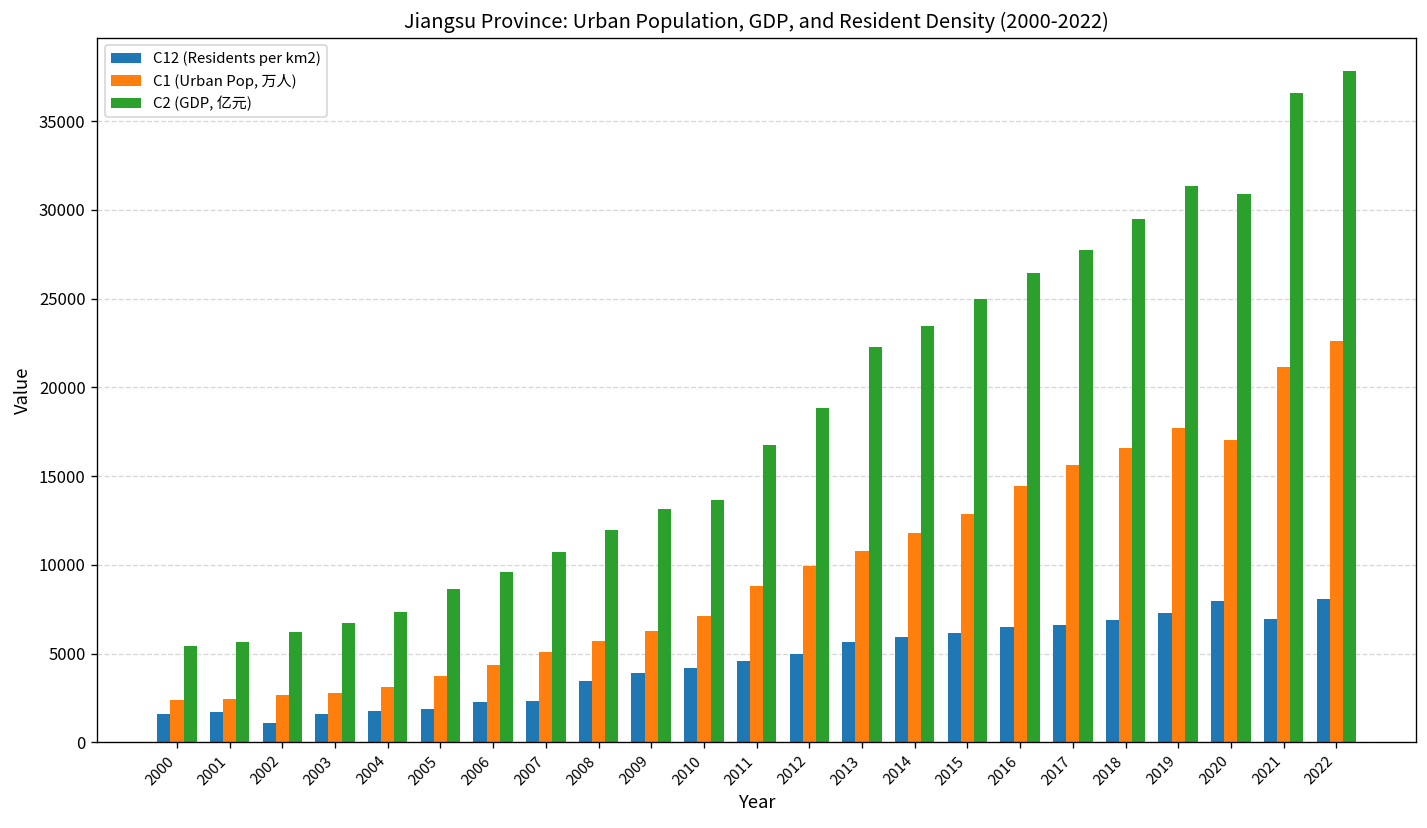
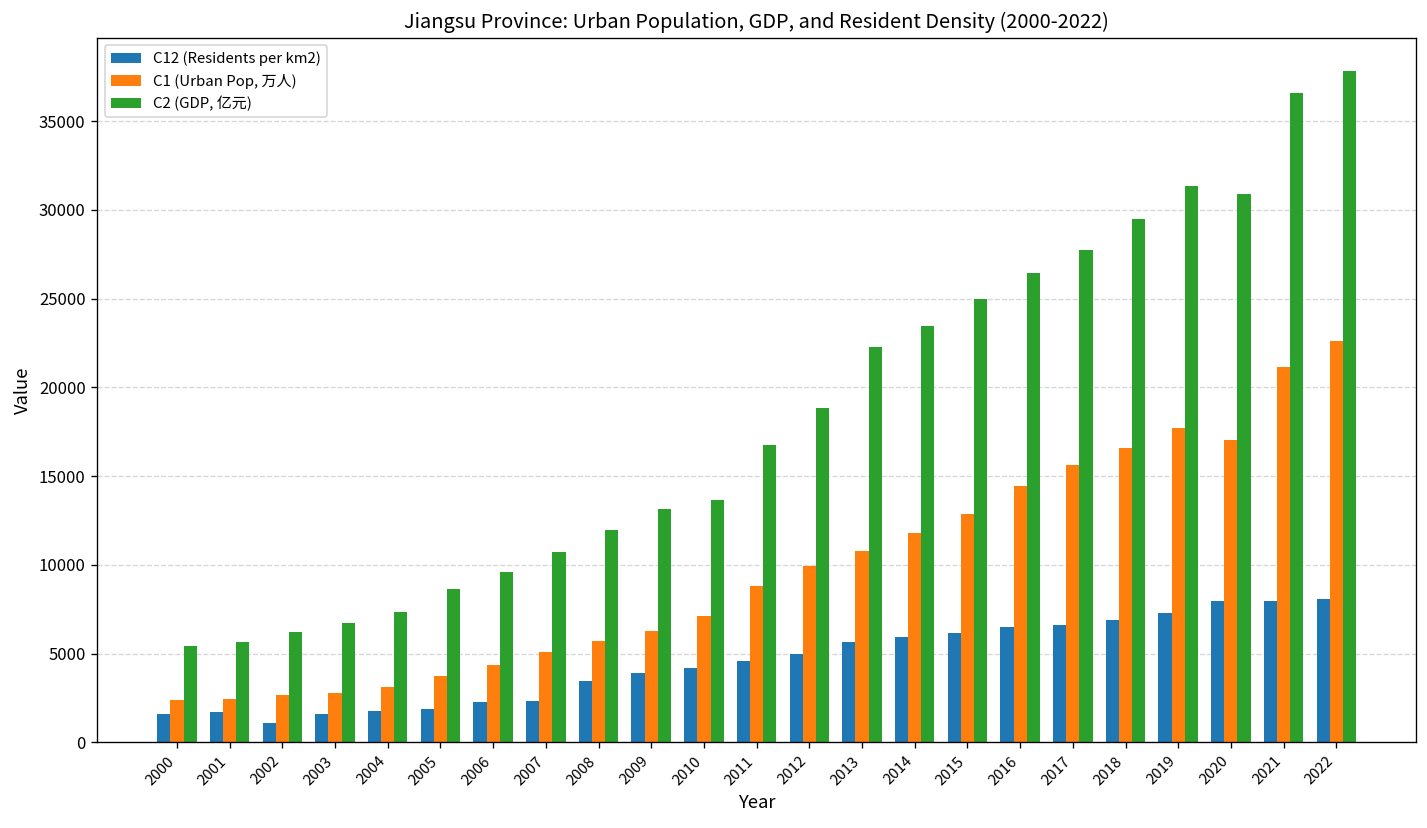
C12 (Residents per km2), 2021: 7000 -> 8000
